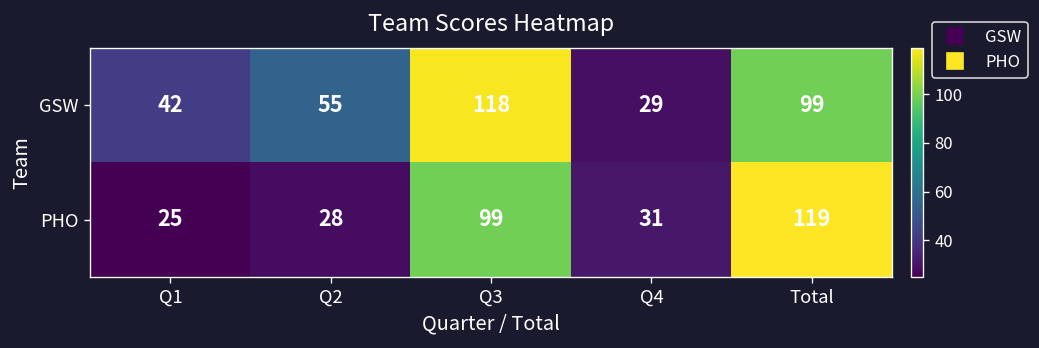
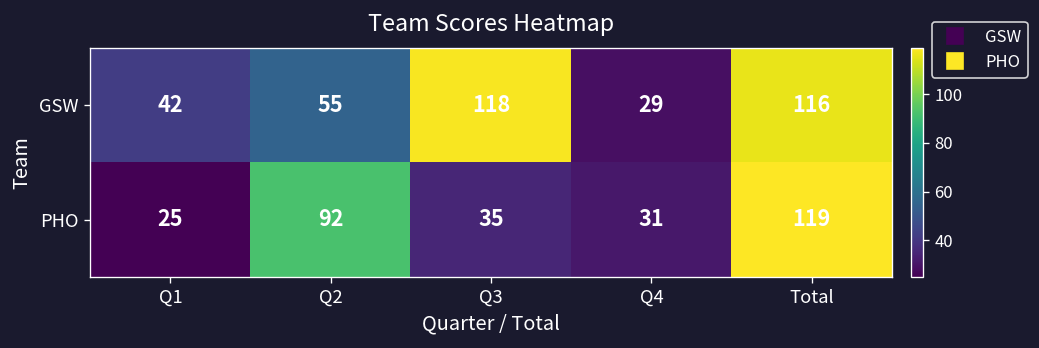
GSW, Total: 99 -> 116
PHO, Q2: 28 -> 92
PHO, Q3: 99 -> 35
